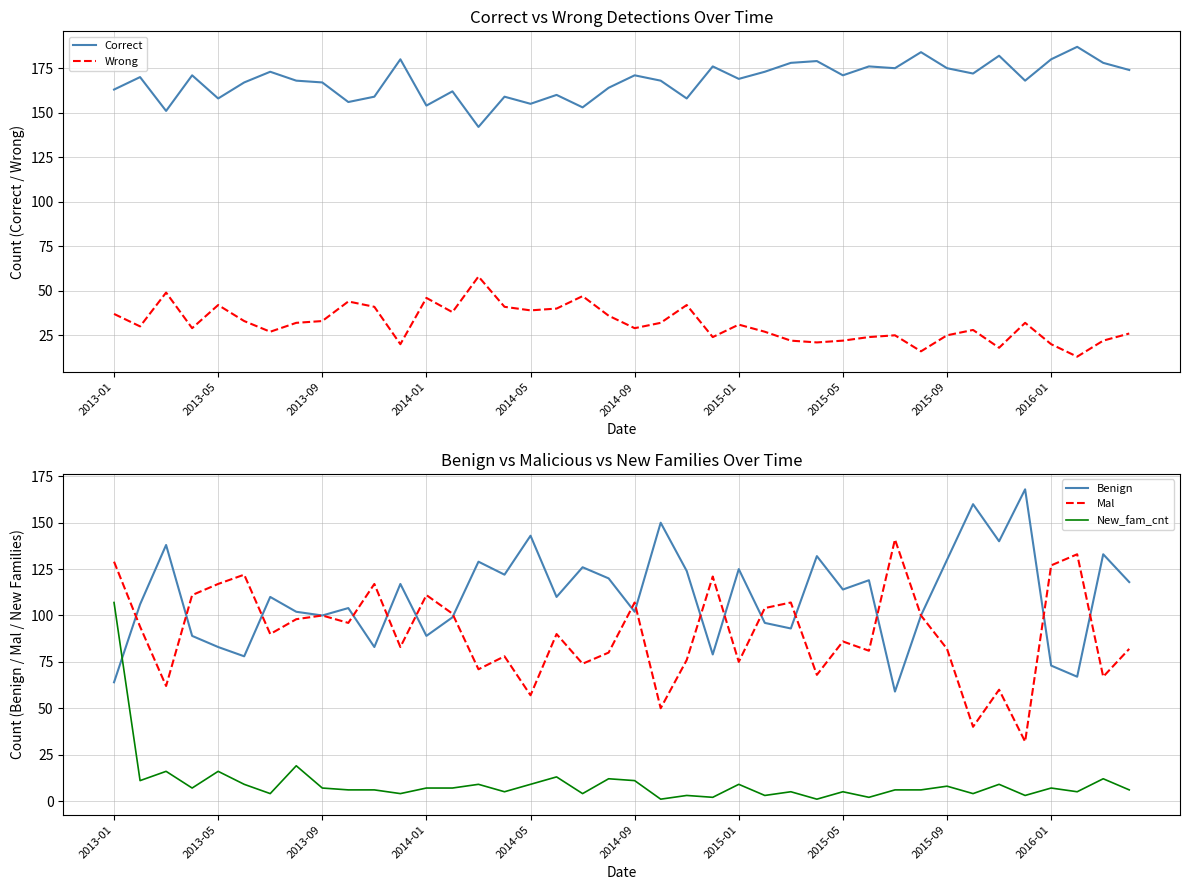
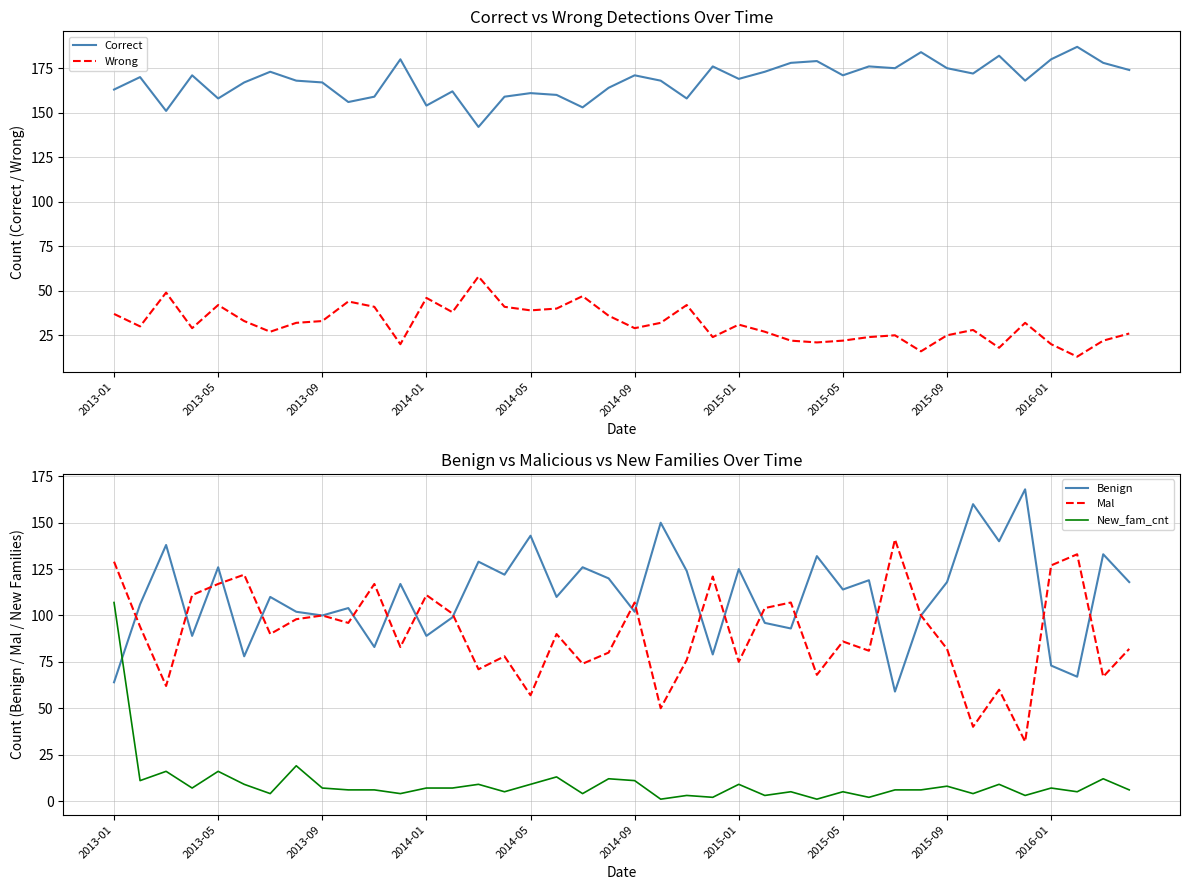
Correct vs Wrong Detections Over Time, Correct, 2014-05: 155 -> 161
Benign vs Malicious vs New Families Over Time, Benign, 2013-05: 83 -> 126
Benign vs Malicious vs New Families Over Time, Benign, 2015-09: 130 -> 118
